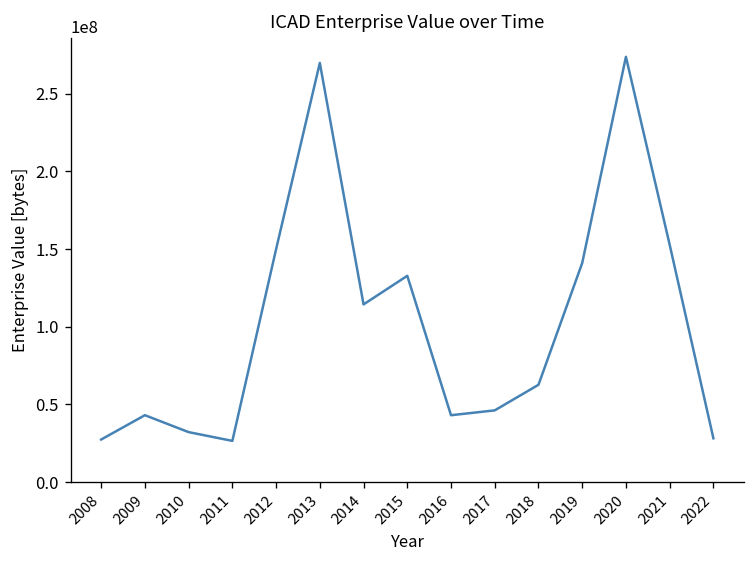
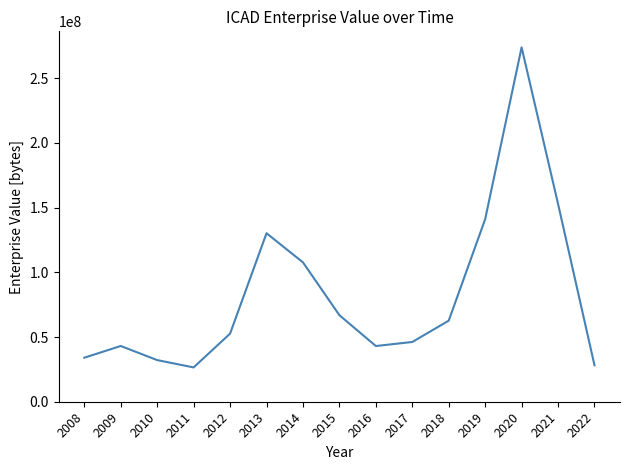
2008: 27000000 -> 34000000
2012: 150000000 -> 53000000
2013: 270000000 -> 130000000
2014: 114000000 -> 108000000
2015: 133000000 -> 67000000
